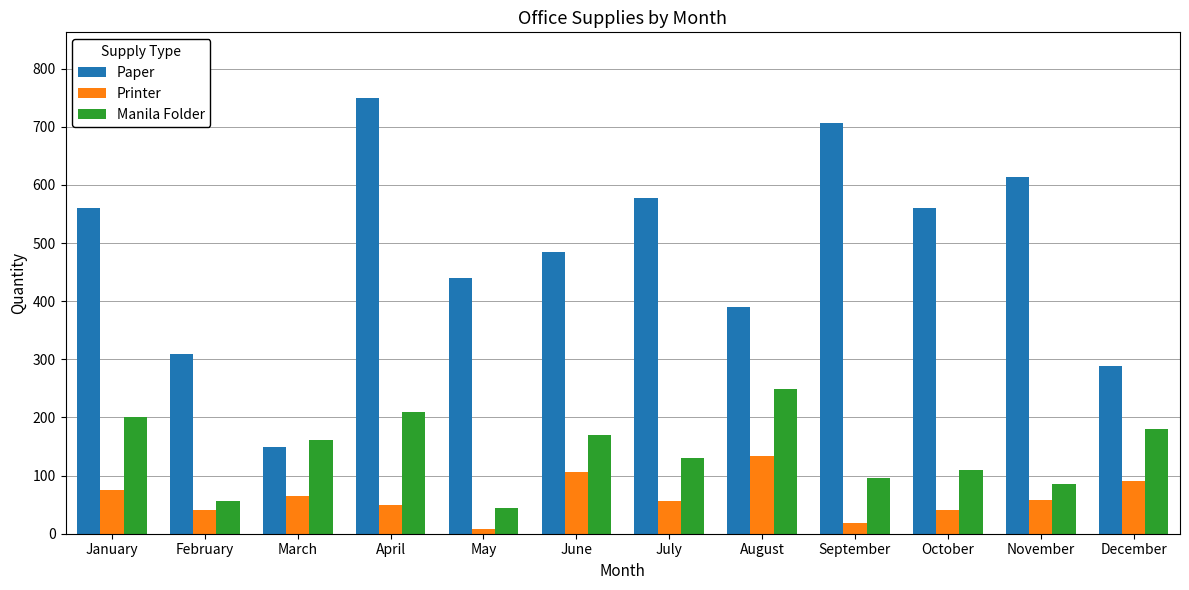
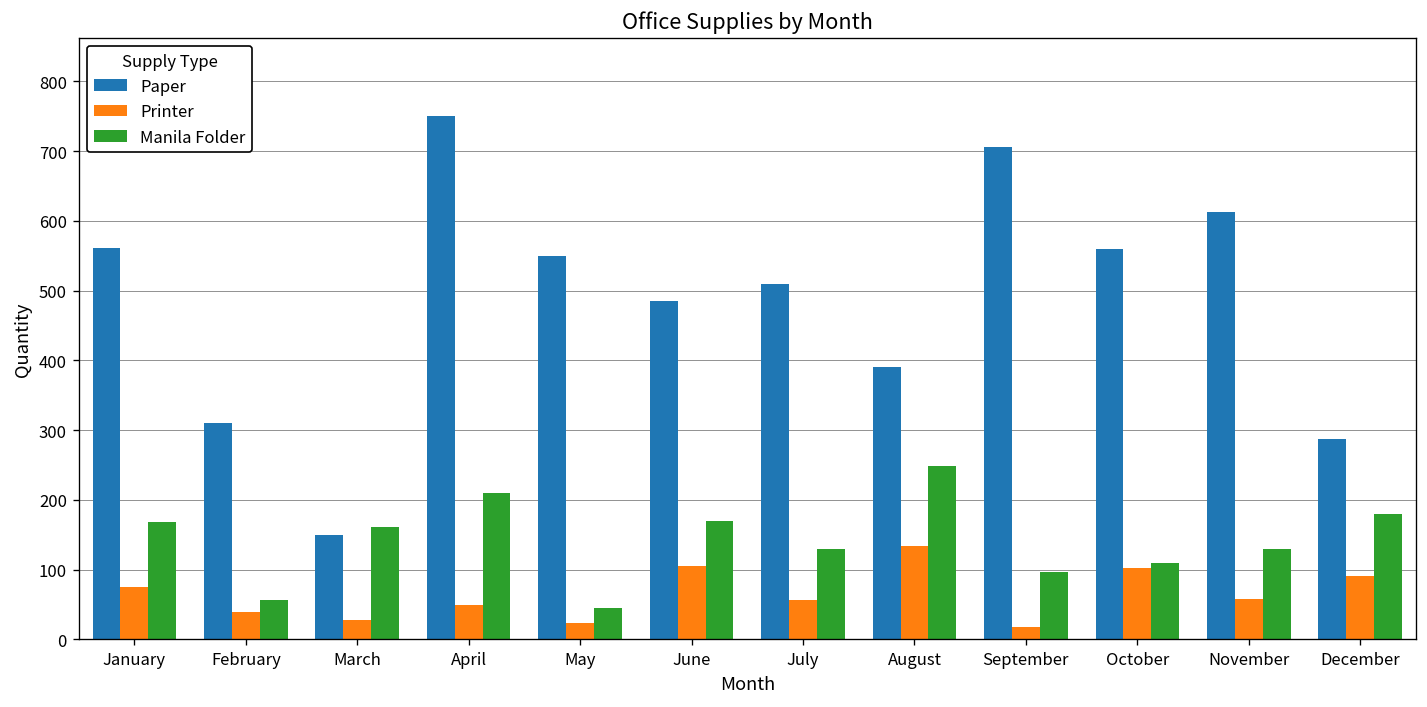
Manila Folder, January: 200 -> 170
Printer, March: 70 -> 30
Paper, May: 440 -> 550
Printer, May: 10 -> 20
Paper, July: 580 -> 510
Printer, October: 40 -> 100
Manila Folder, November: 90 -> 130
